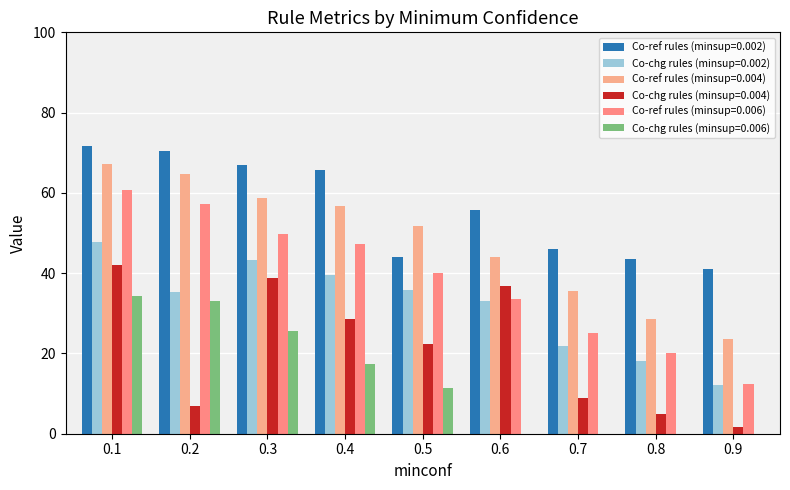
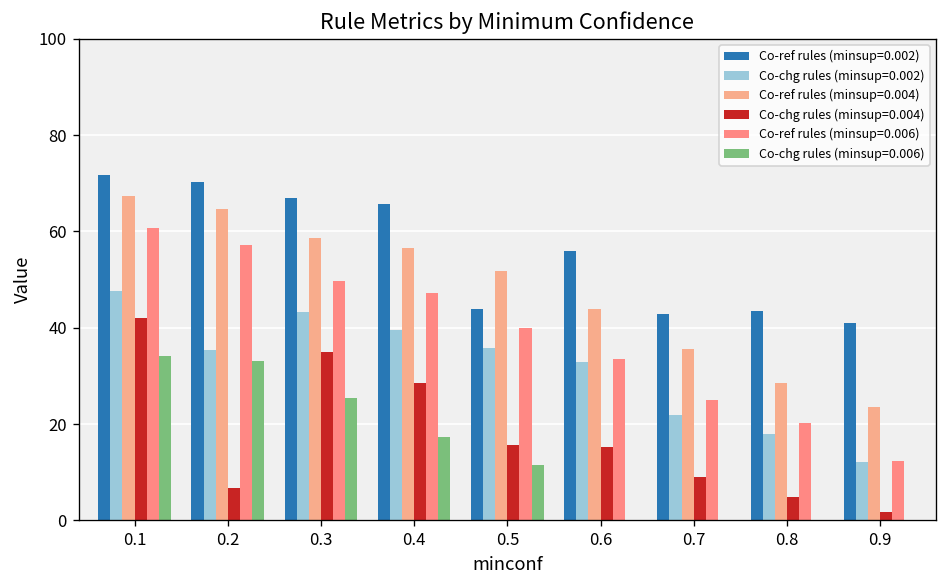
Co-chg rules (minsup=0.004), 0.3: 39 -> 35
Co-chg rules (minsup=0.004), 0.5: 22 -> 16
Co-chg rules (minsup=0.004), 0.6: 37 -> 15
Co-ref rules (minsup=0.002), 0.7: 46 -> 43
